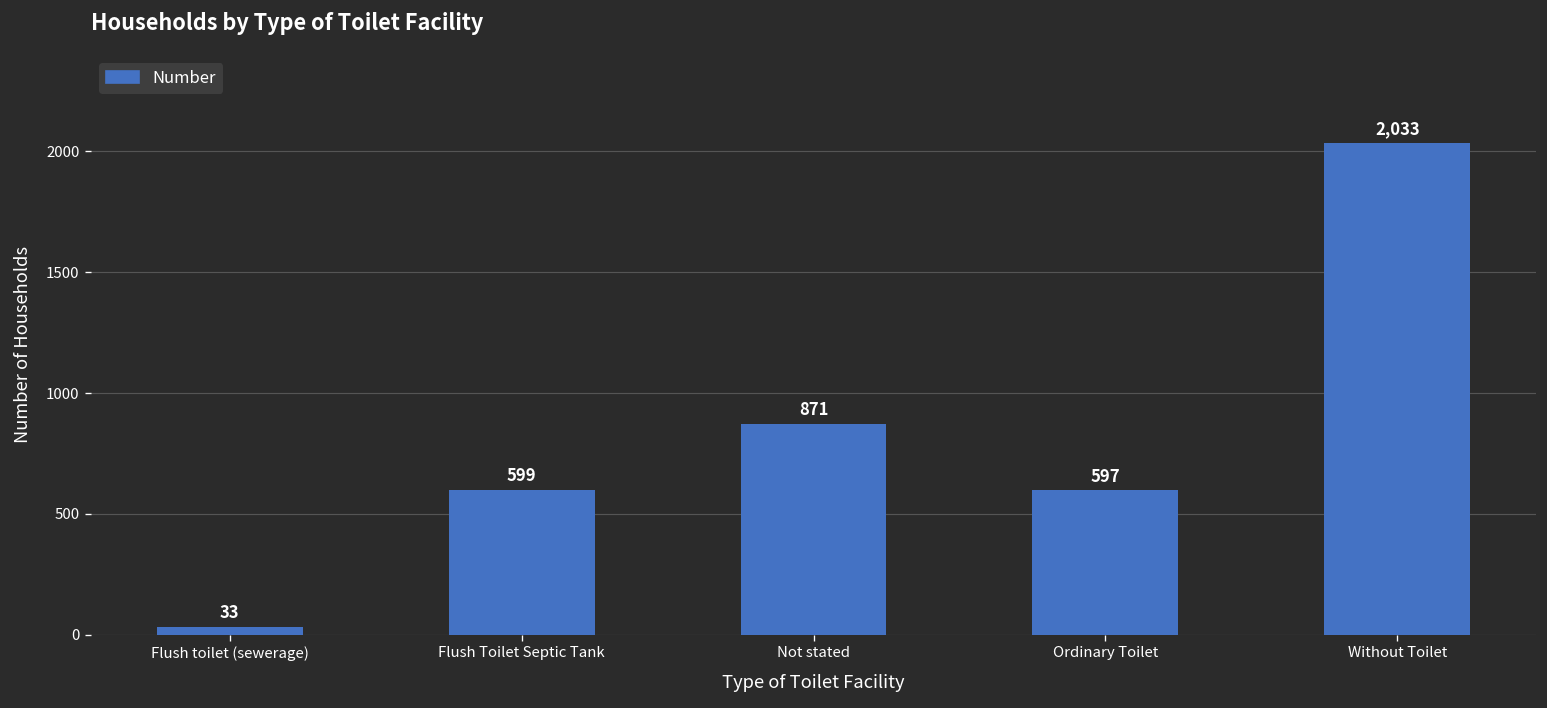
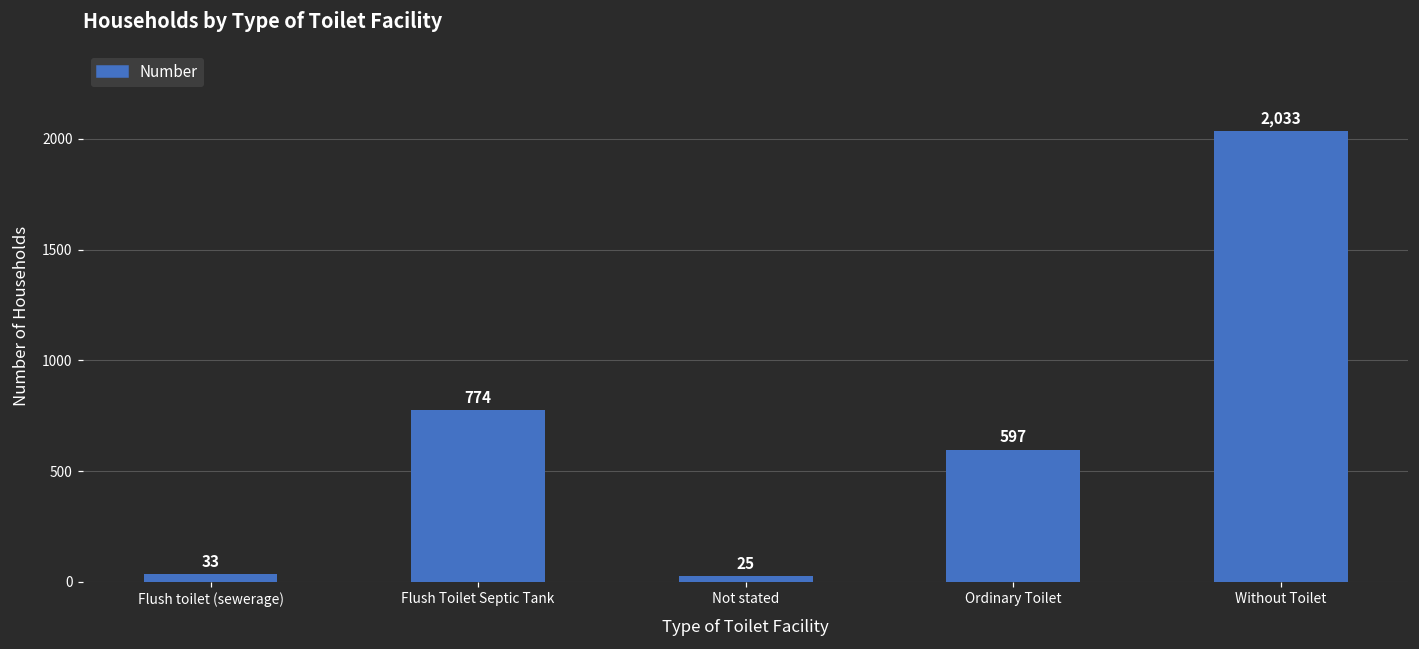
Flush Toilet Septic Tank: 599 -> 774
Not stated: 871 -> 25
